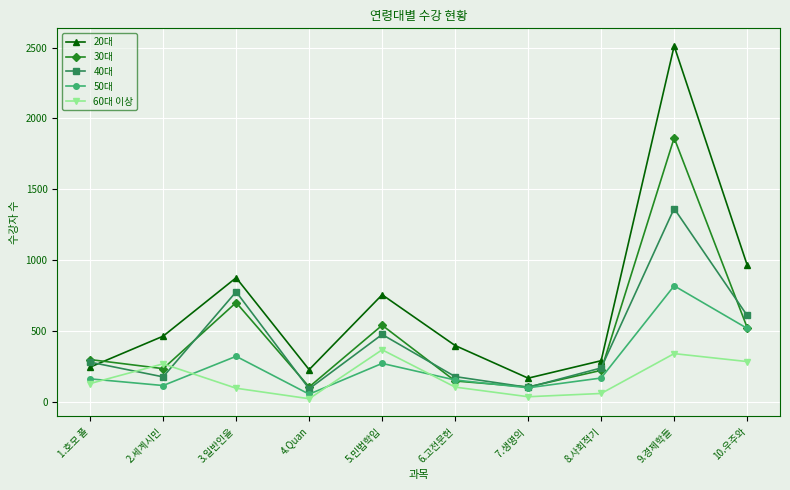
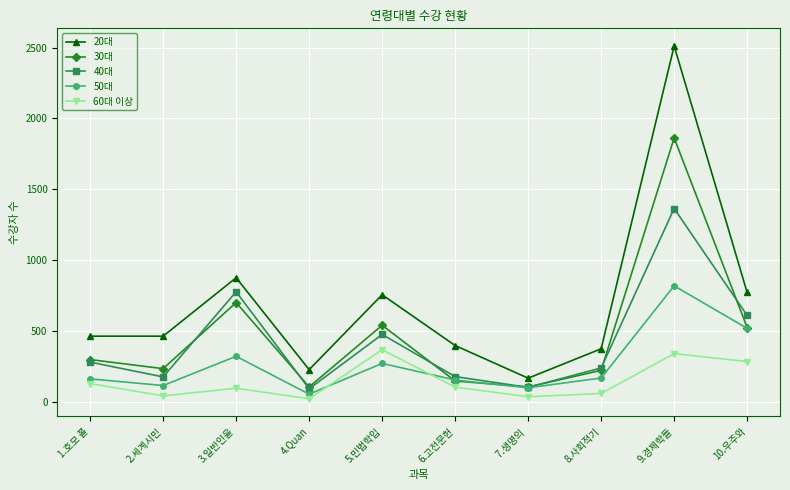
20대, 1.호모 폴: 250 -> 470
60대 이상, 2.세계시민: 270 -> 40
20대, 8.사회적기: 290 -> 380
20대, 10.우주와: 970 -> 770
